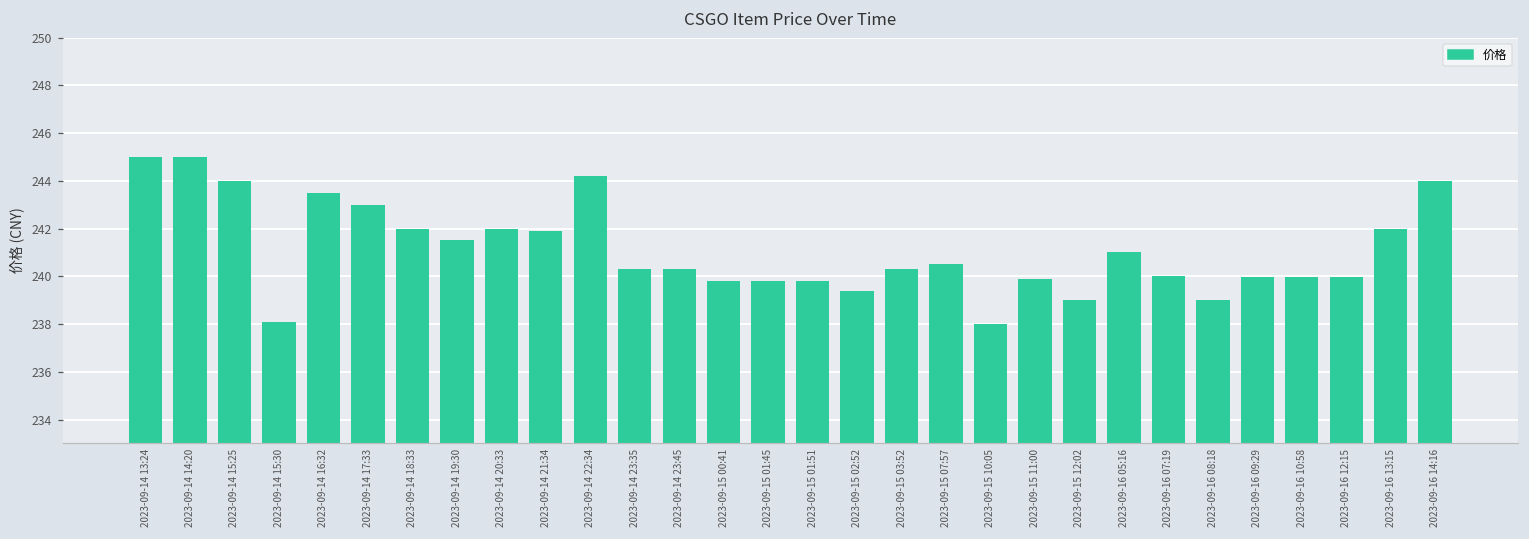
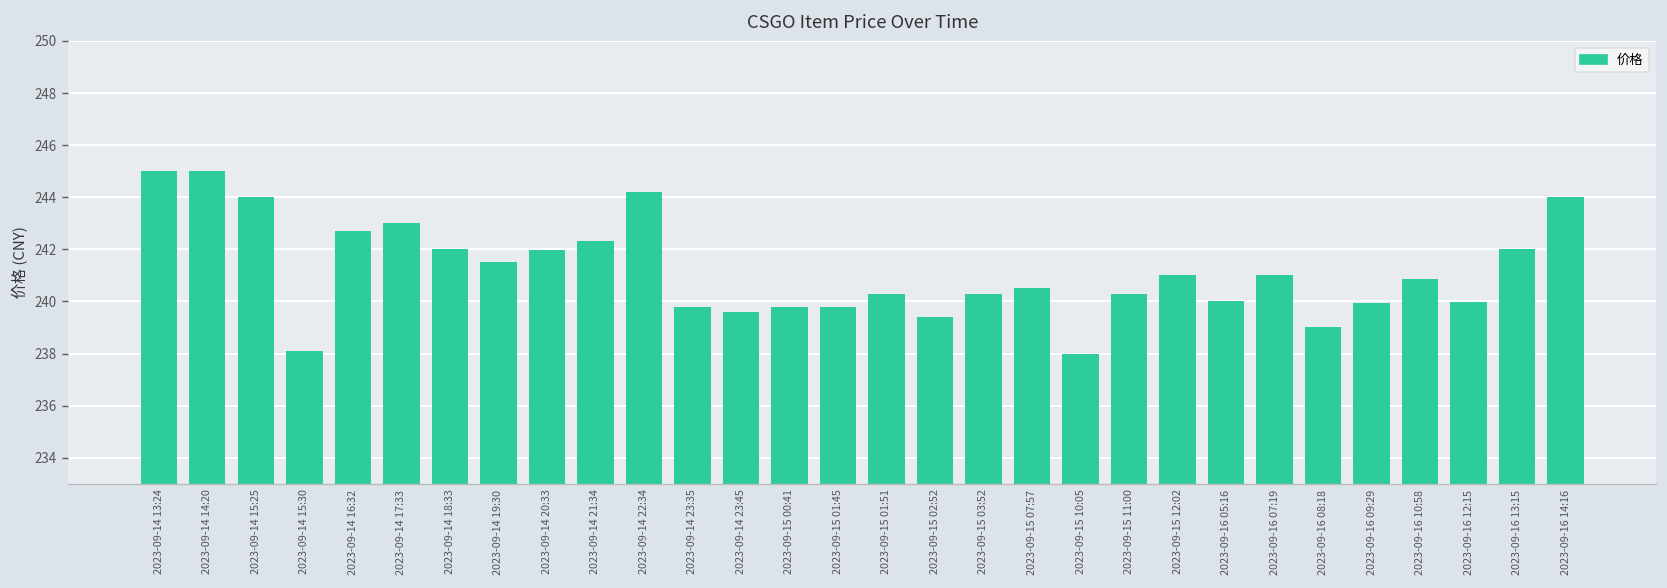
2023-09-14 16:32: 243.5 -> 242.7
2023-09-14 21:34: 241.9 -> 242.3
2023-09-14 23:35: 240.3 -> 239.8
2023-09-14 23:45: 240.3 -> 239.6
2023-09-15 01:51: 239.8 -> 240.3
2023-09-15 11:00: 239.9 -> 240.3
2023-09-15 12:02: 239 -> 241
2023-09-16 05:16: 241 -> 240
2023-09-16 07:19: 240 -> 241
2023-09-16 10:58: 240.0 -> 240.9
